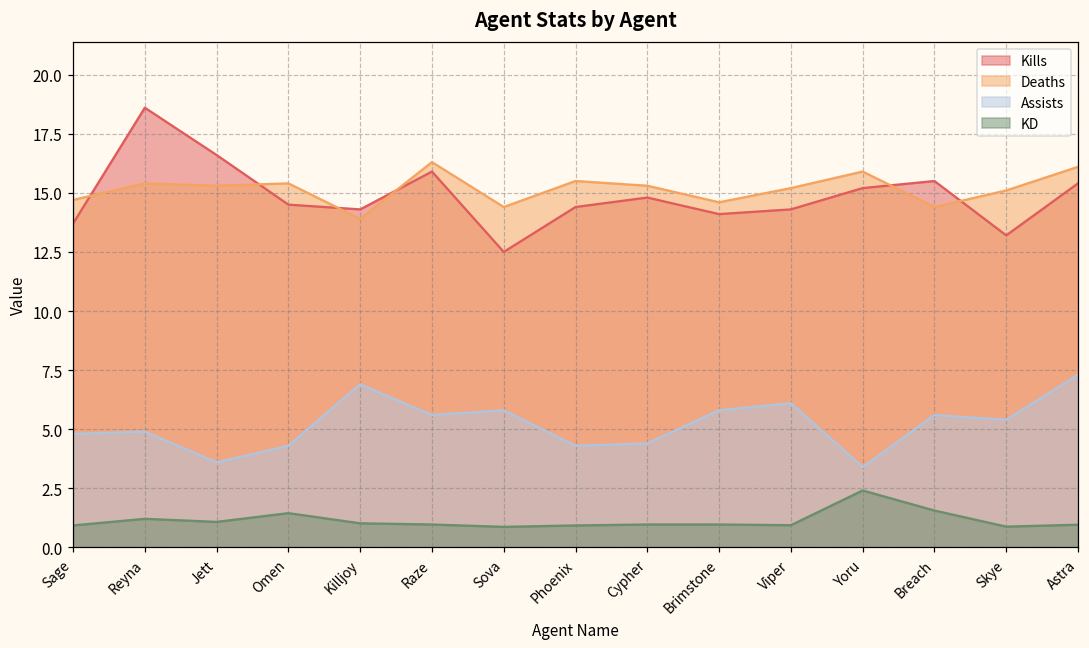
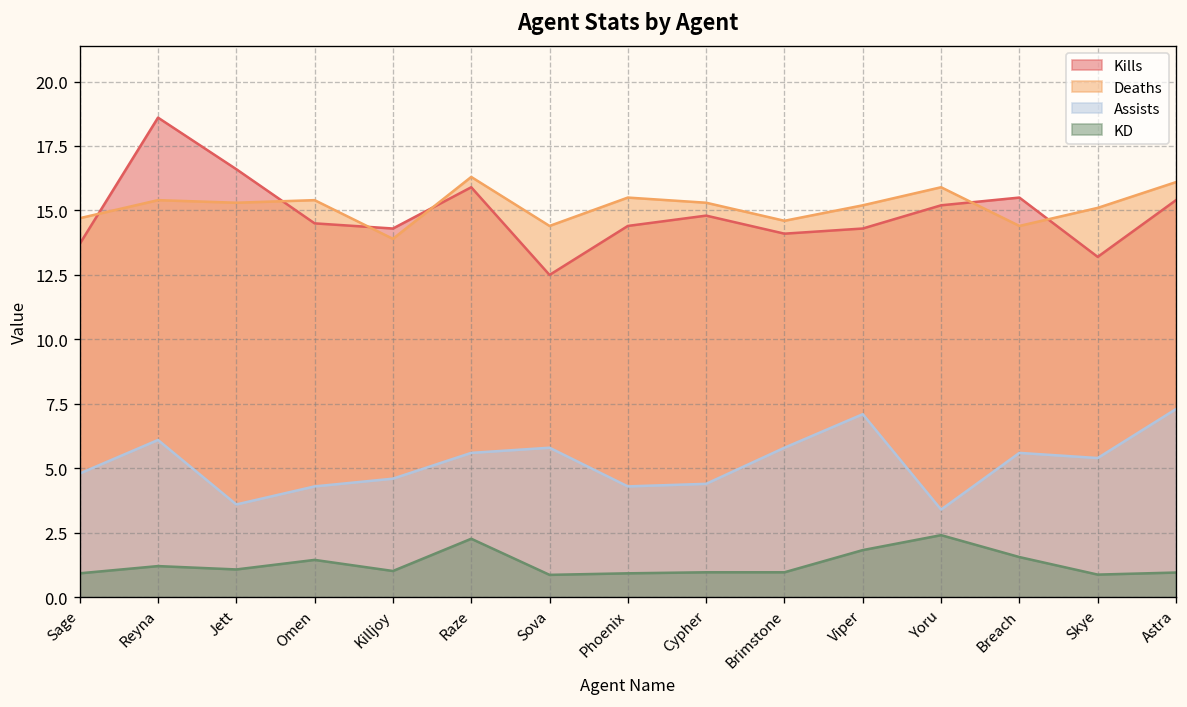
Assists, Reyna: 4.9 -> 6.1
Assists, Killjoy: 6.9 -> 4.6
KD, Raze: 1.0 -> 2.3
Assists, Viper: 6.1 -> 7.1
KD, Viper: 0.9 -> 1.8
